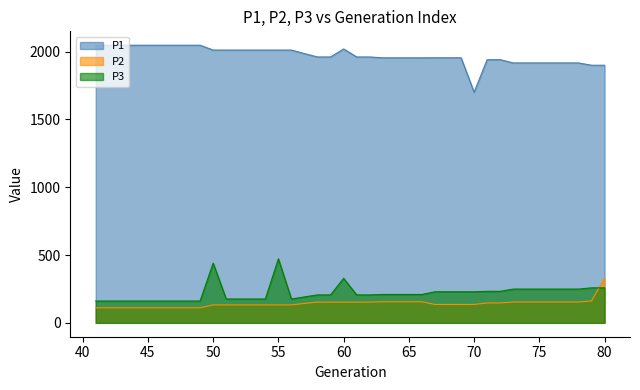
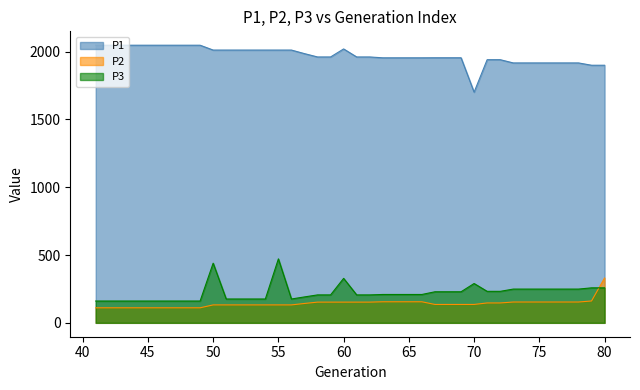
P3, 70: 230 -> 290
